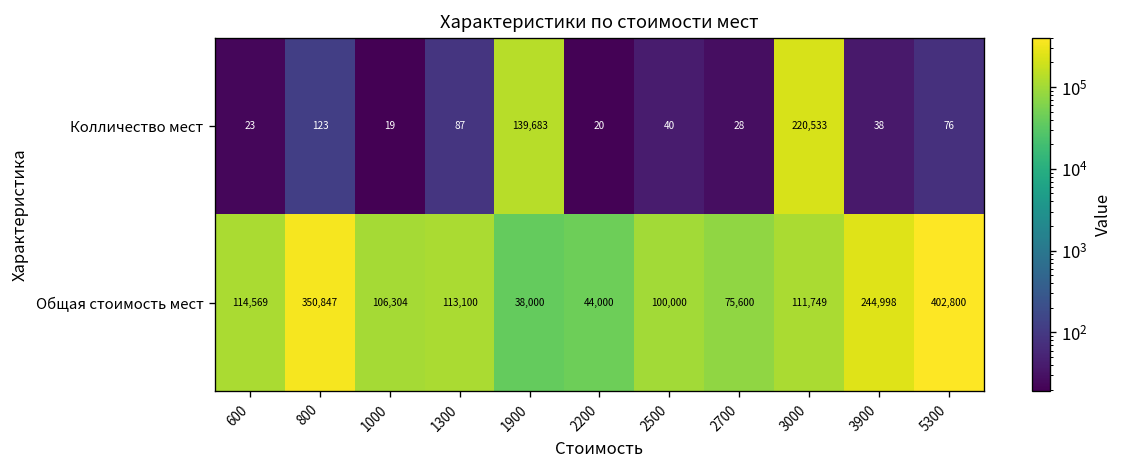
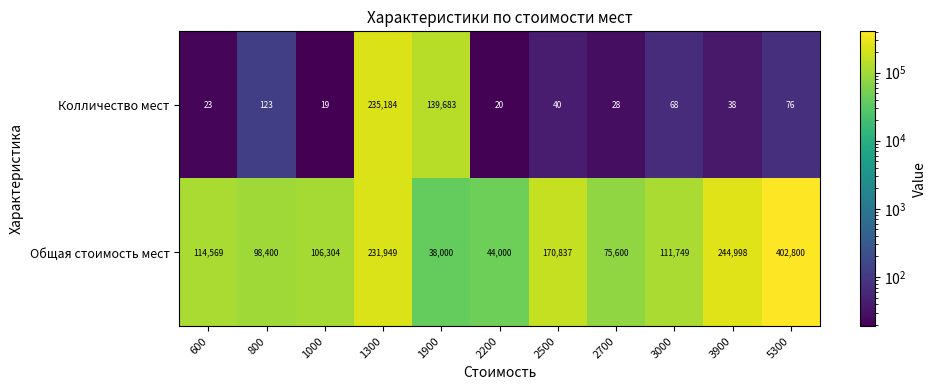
Колличество мест, 1300: 87 -> 235,184
Колличество мест, 3000: 220,533 -> 68
Общая стоимость мест, 800: 350,847 -> 98,400
Общая стоимость мест, 1300: 113,100 -> 231,949
Общая стоимость мест, 2500: 100,000 -> 170,837
